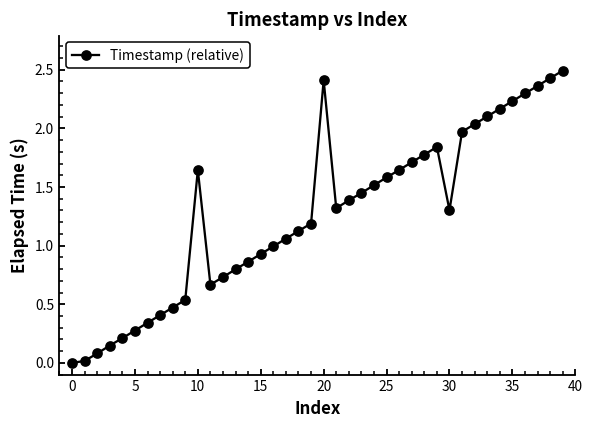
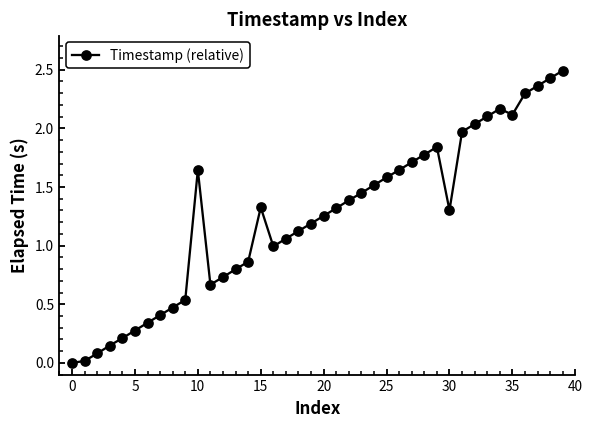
15: 0.93 -> 1.33
20: 2.41 -> 1.25
35: 2.23 -> 2.12
